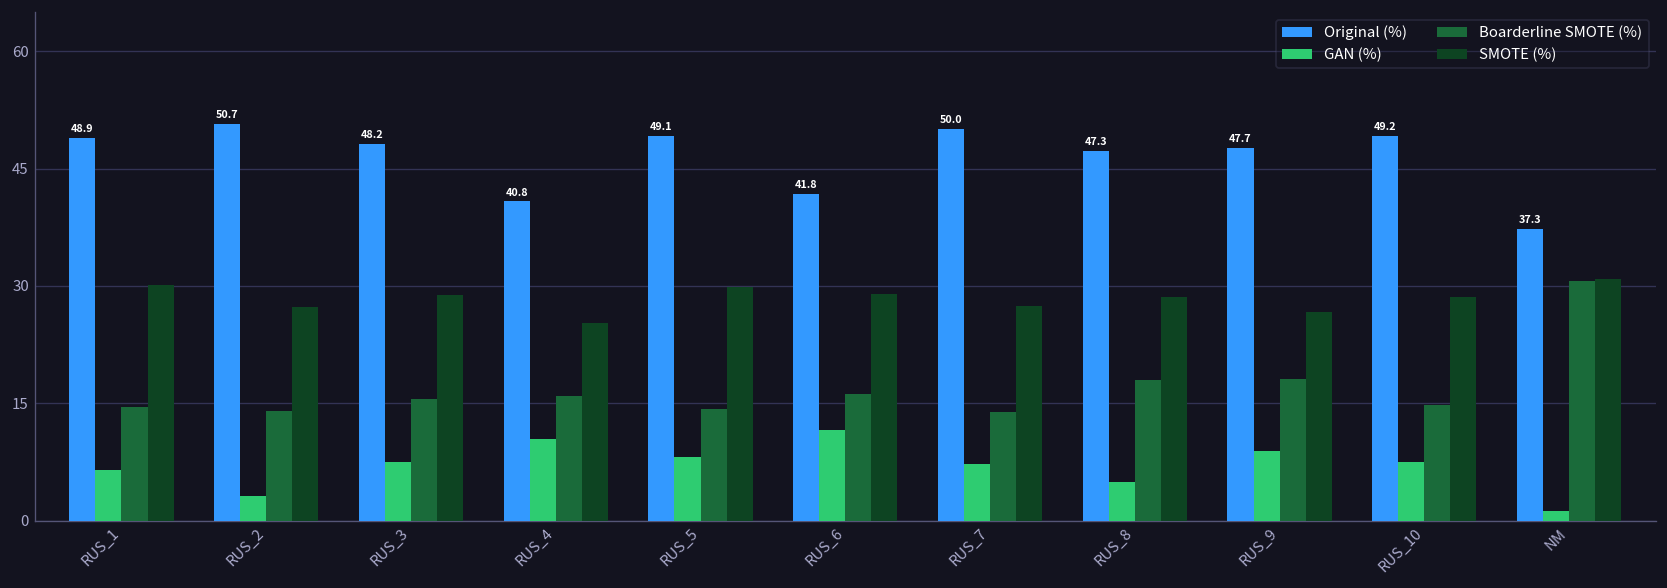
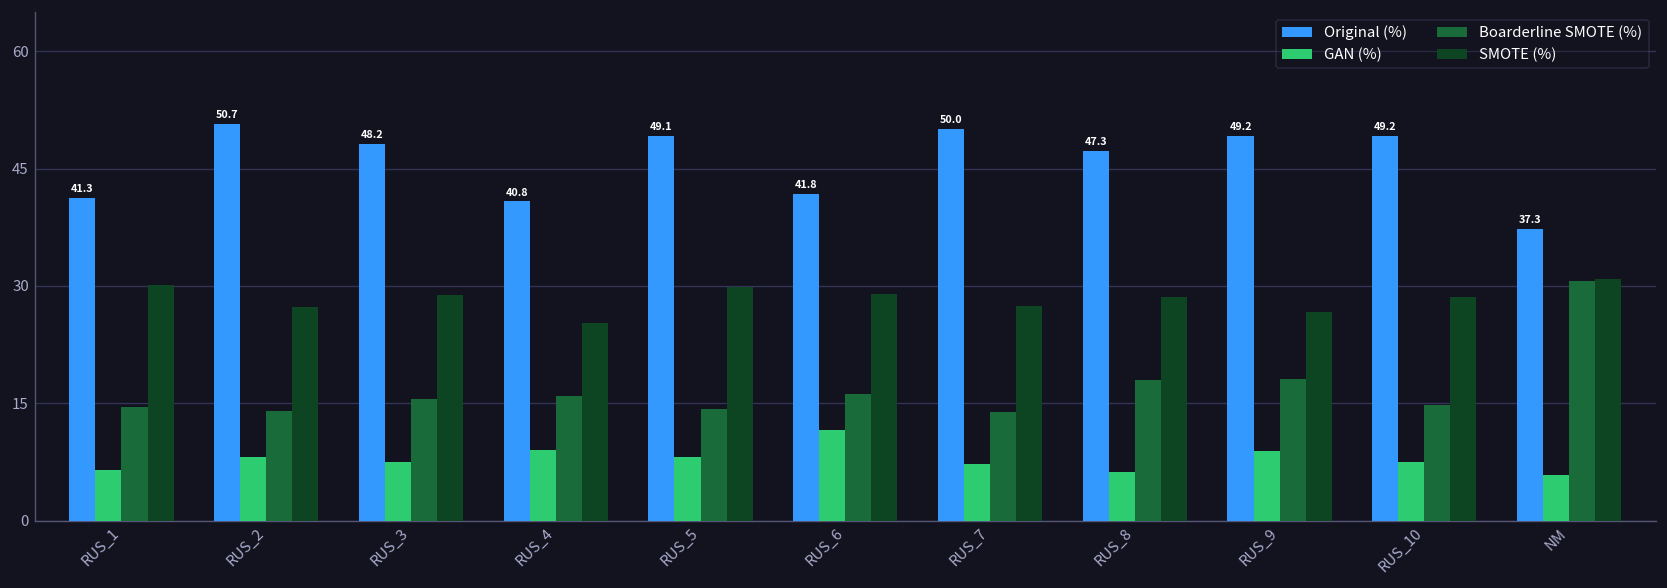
Original (%), RUS_1: 48.9 -> 41.3
GAN (%), RUS_2: 3 -> 8
GAN (%), RUS_4: 10 -> 9
GAN (%), RUS_8: 5 -> 6
Original (%), RUS_9: 47.7 -> 49.2
GAN (%), NM: 1 -> 6
